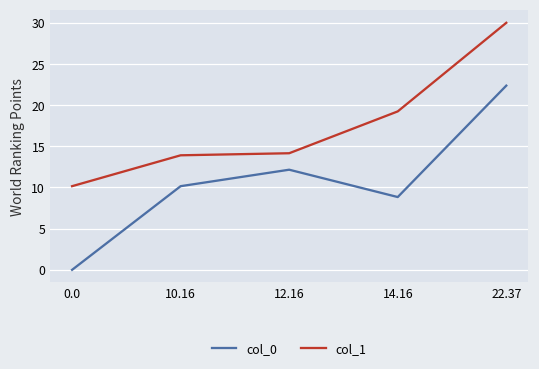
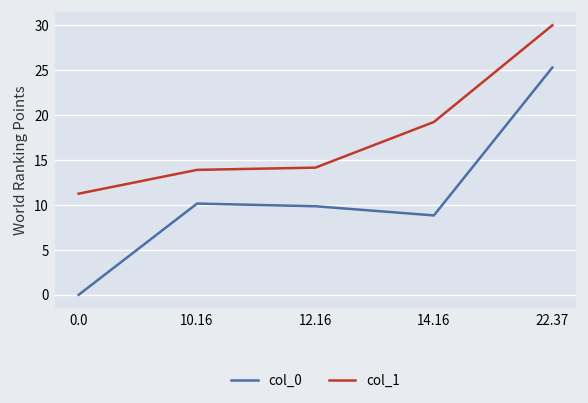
col_1, 0.0: 10 -> 11
col_0, 12.16: 12 -> 10
col_0, 22.37: 22 -> 25
